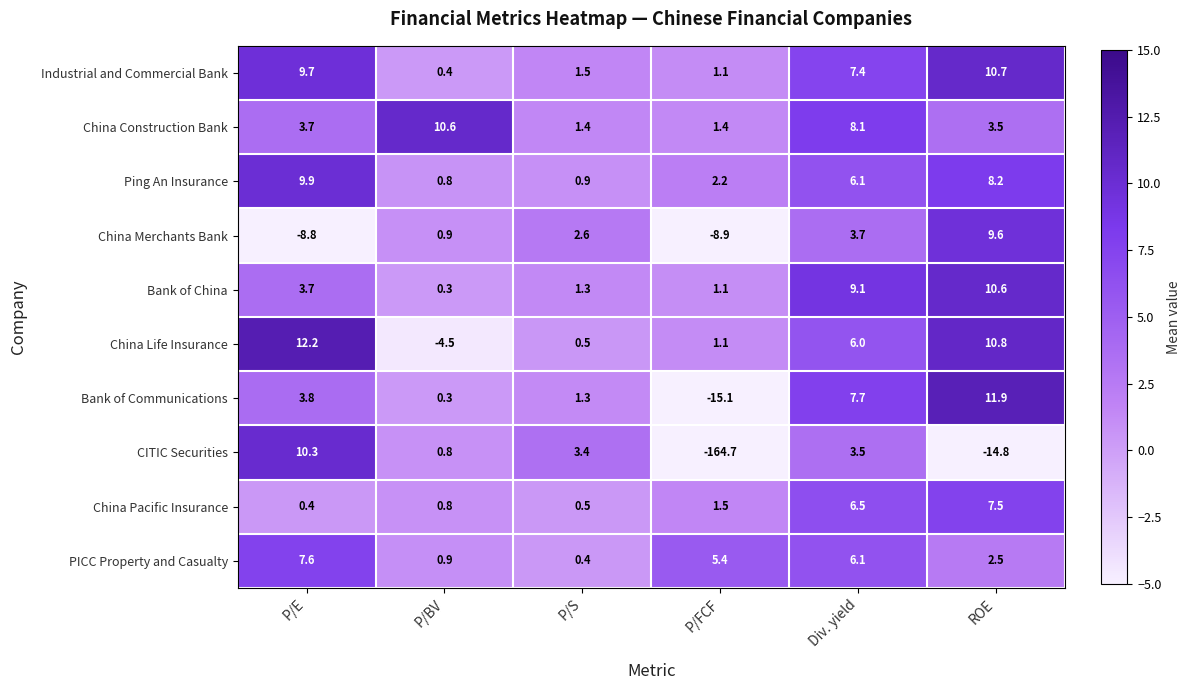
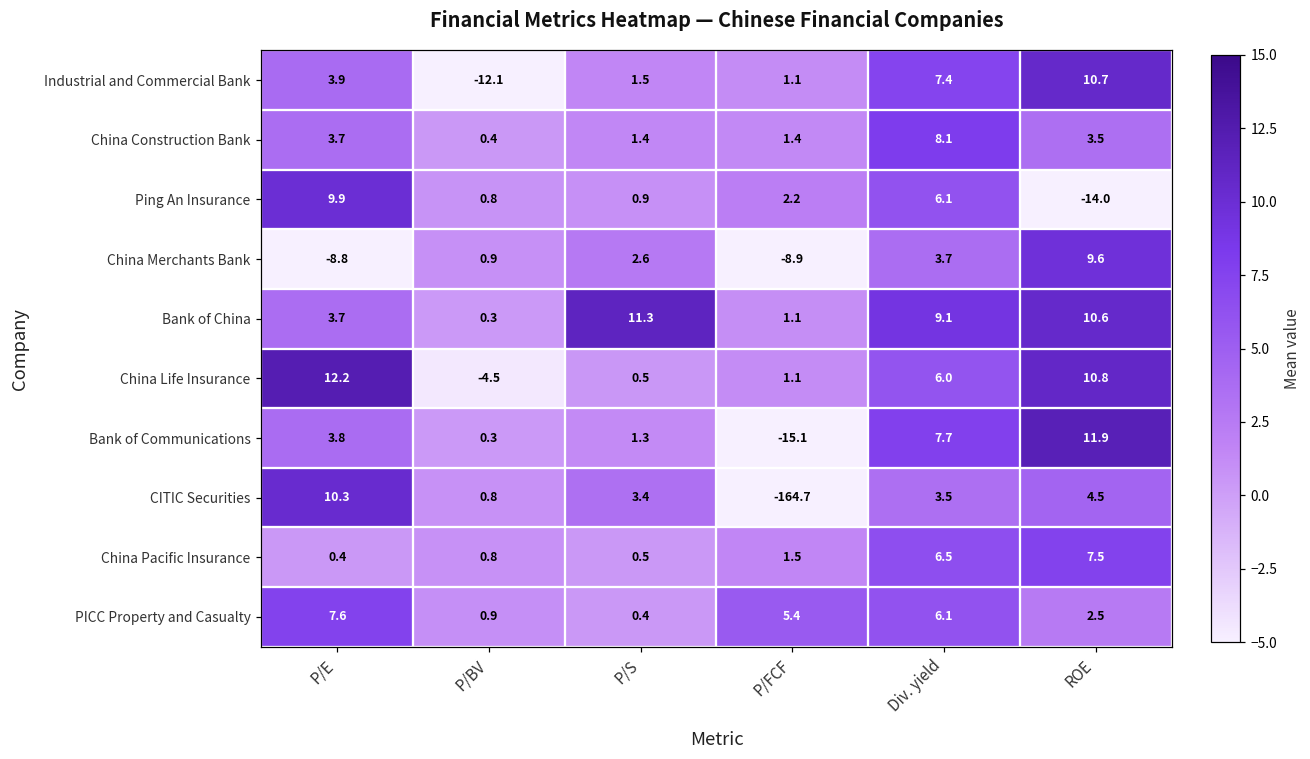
Industrial and Commercial Bank, P/E: 9.7 -> 3.9
Industrial and Commercial Bank, P/BV: 0.4 -> -12.1
China Construction Bank, P/BV: 10.6 -> 0.4
Ping An Insurance, ROE: 8.2 -> -14.0
Bank of China, P/S: 1.3 -> 11.3
CITIC Securities, ROE: -14.8 -> 4.5
